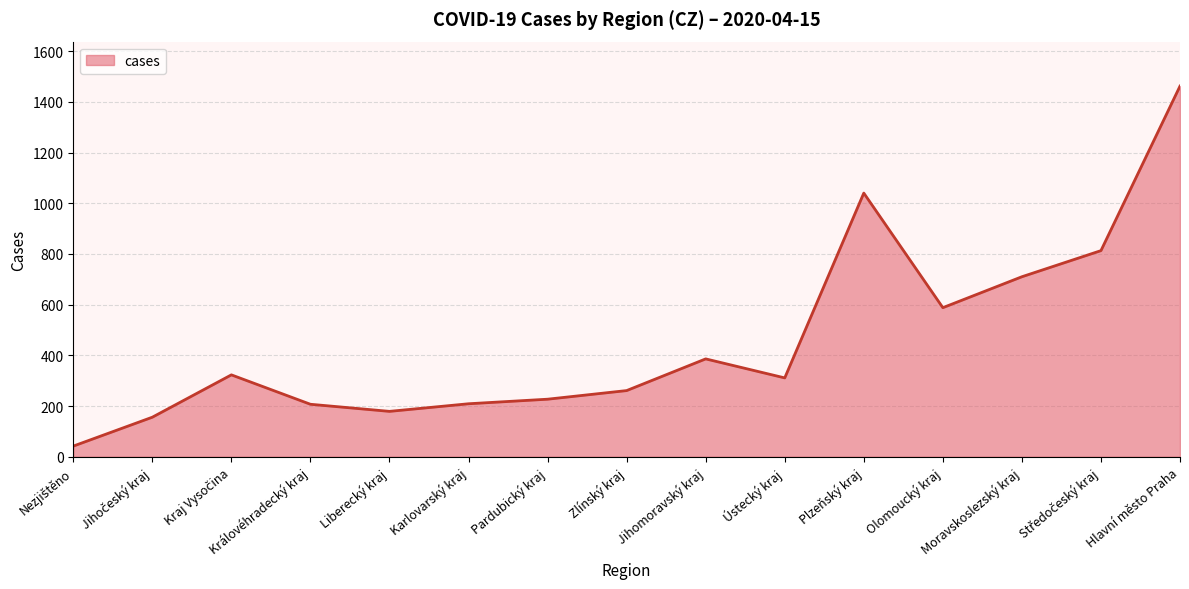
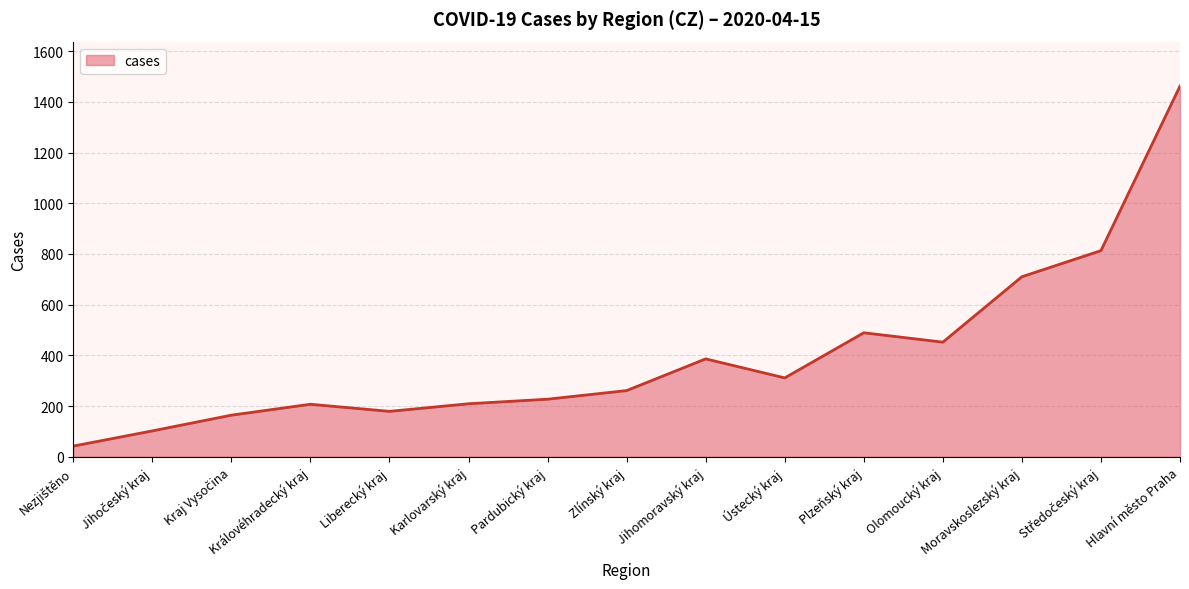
Jihočeský kraj: 160 -> 100
Kraj Vysočina: 320 -> 160
Plzeňský kraj: 1040 -> 490
Olomoucký kraj: 590 -> 450
